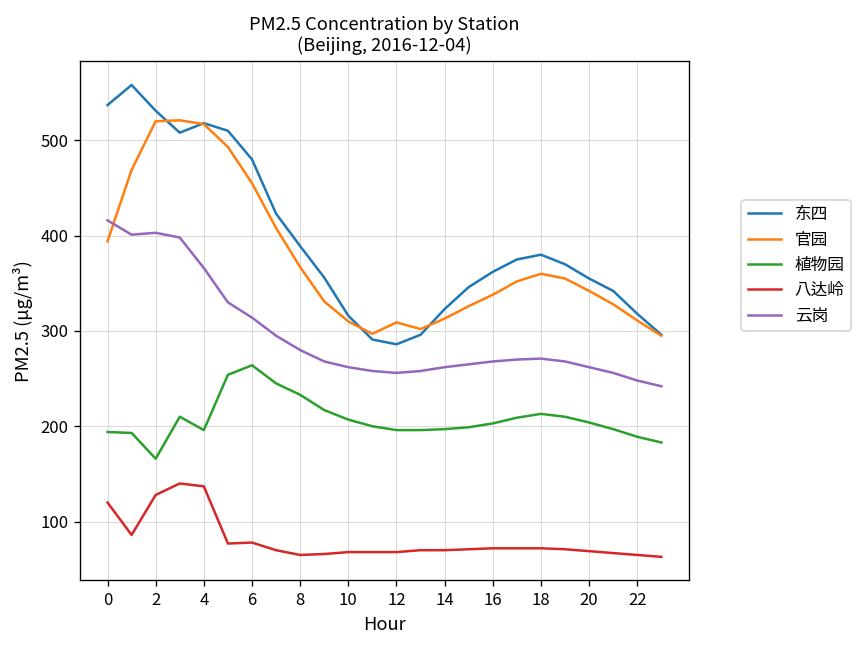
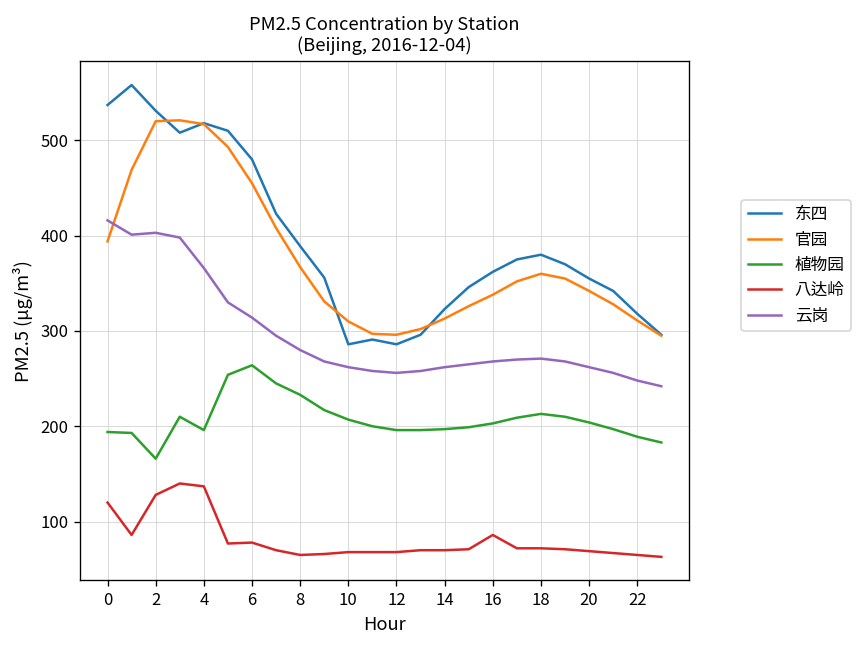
东四, 10: 320 -> 290
官园, 12: 310 -> 300
八达岭, 16: 70 -> 90
